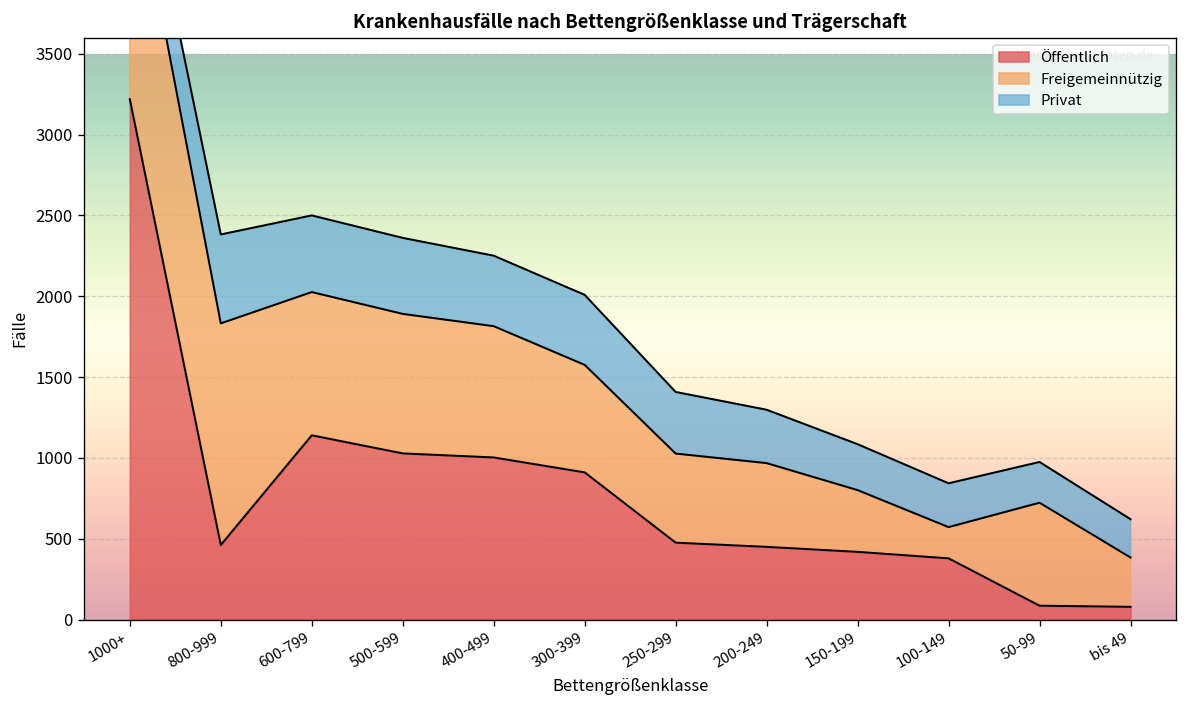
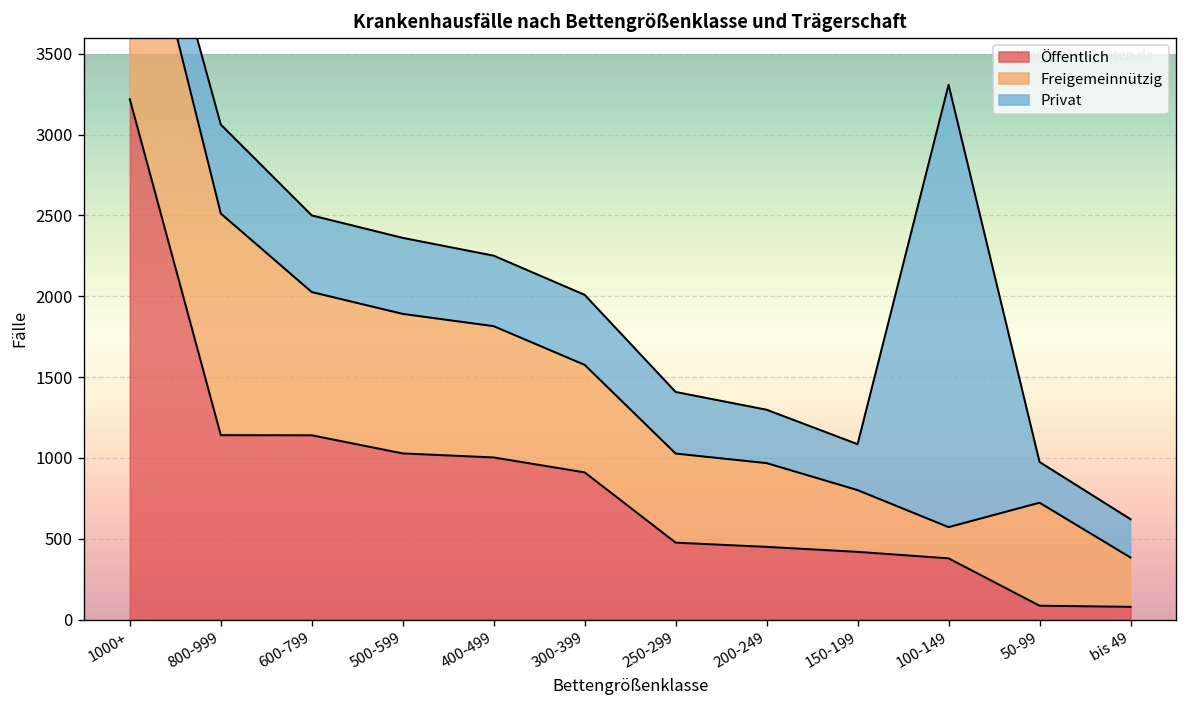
Öffentlich, 800-999: 460 -> 1140
Privat, 100-149: 270 -> 2740
